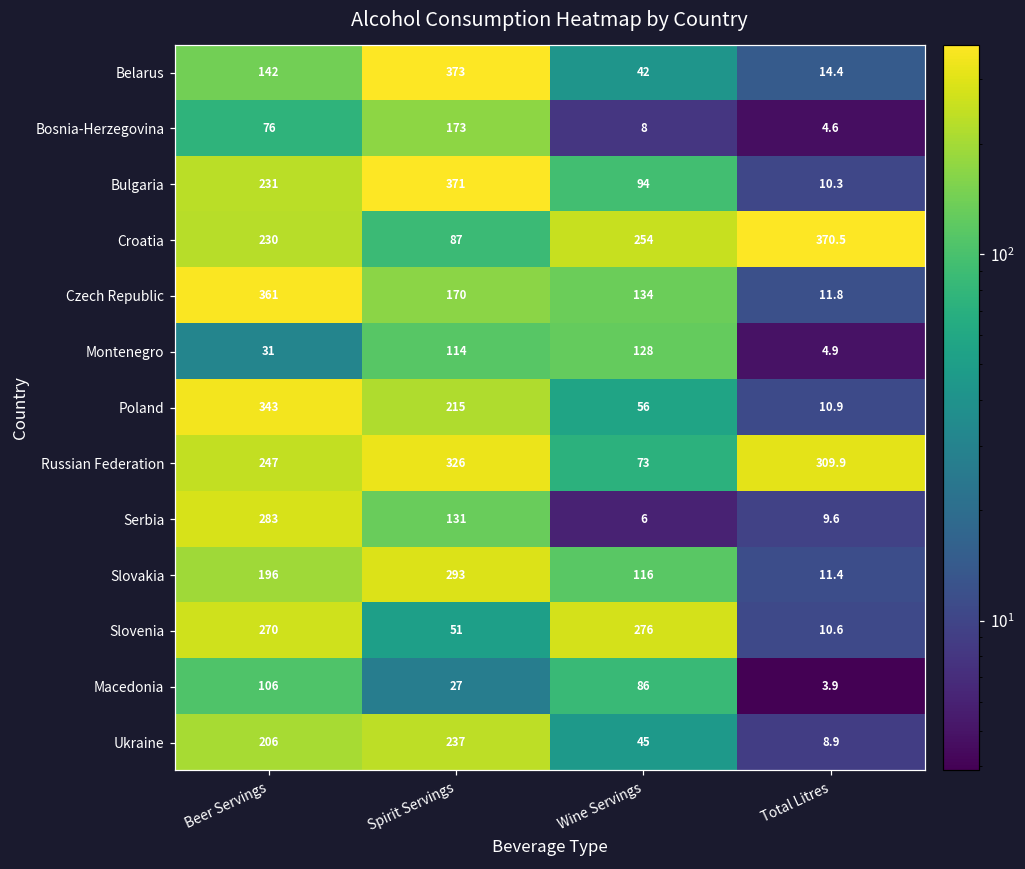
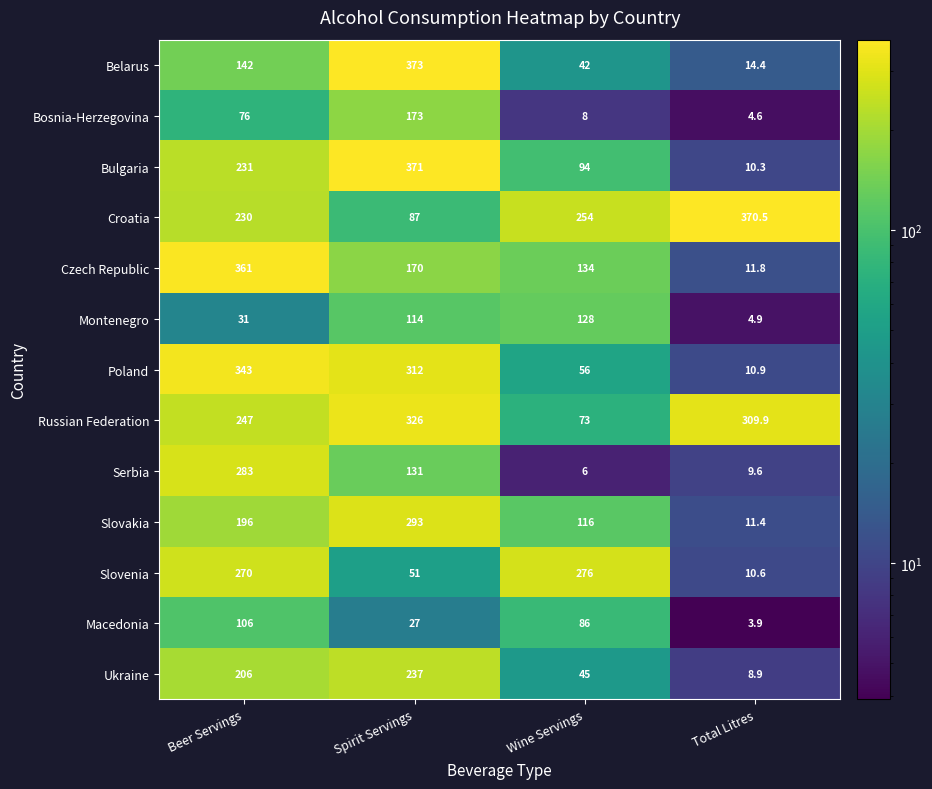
Poland, Spirit Servings: 215 -> 312
